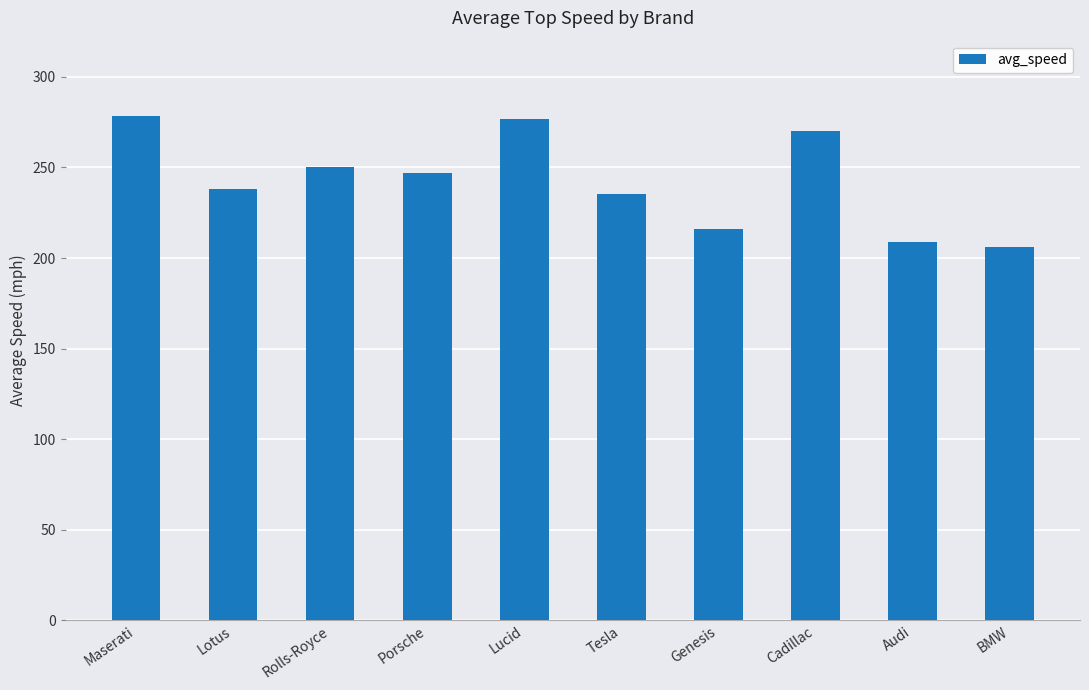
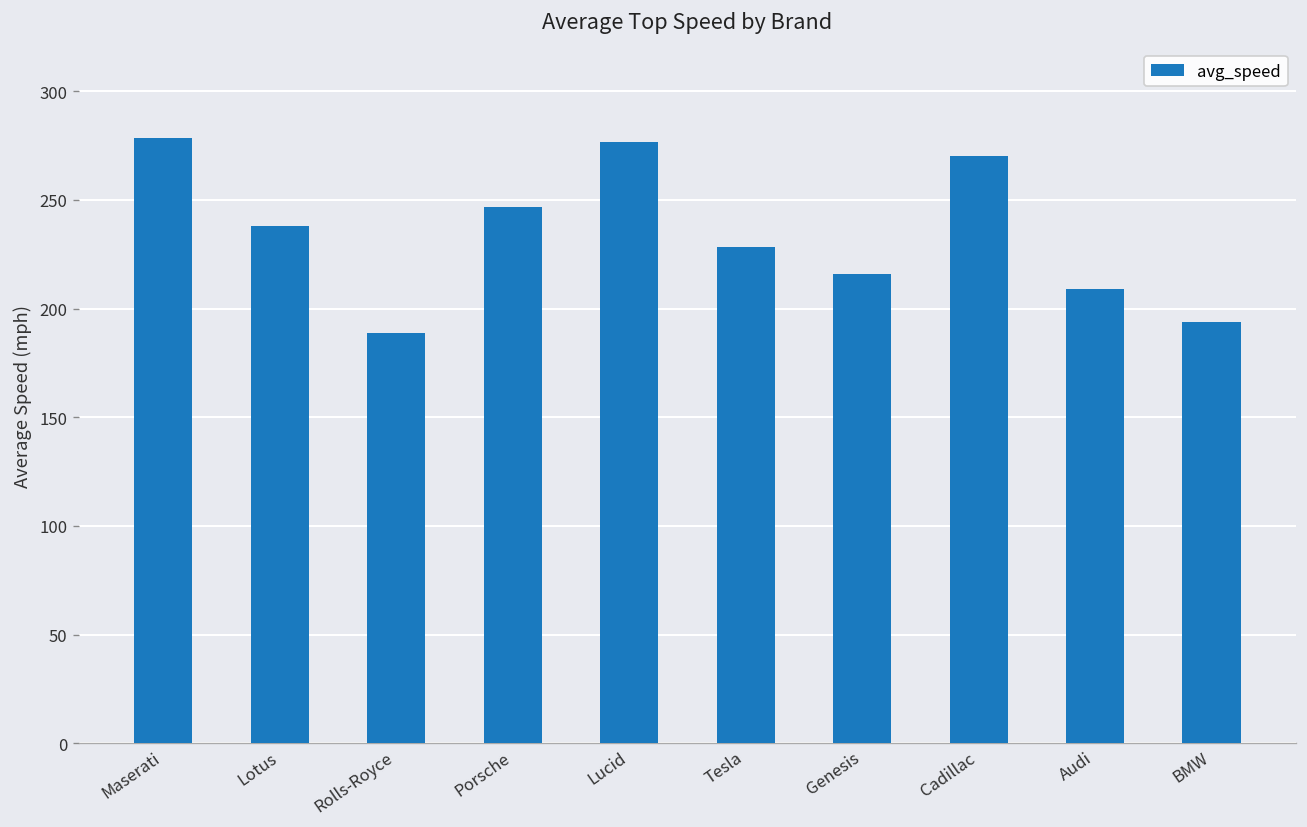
Rolls-Royce: 250 -> 189
Tesla: 236 -> 228
BMW: 206 -> 194
